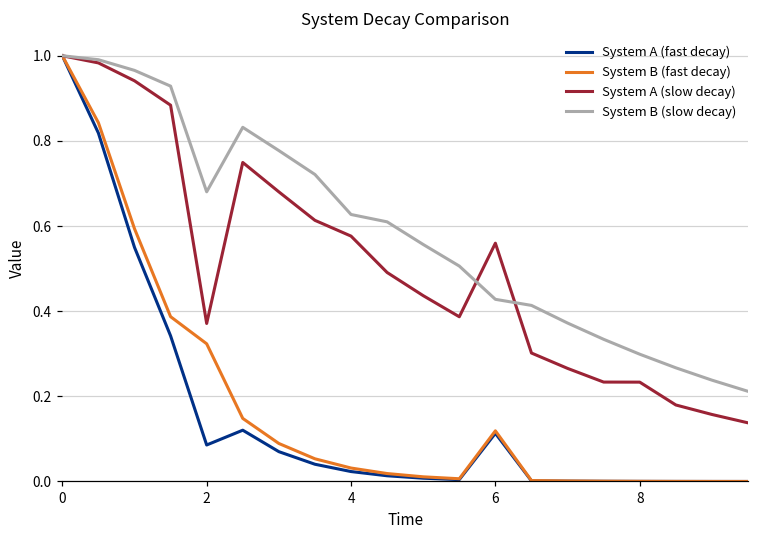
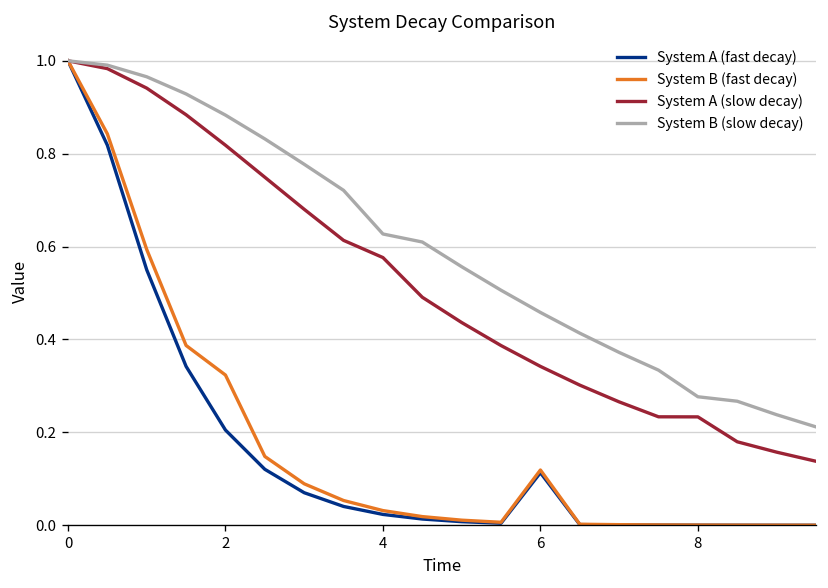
System A (fast decay), 2: 0.09 -> 0.20
System A (slow decay), 2: 0.37 -> 0.82
System B (slow decay), 2: 0.68 -> 0.88
System A (slow decay), 6: 0.56 -> 0.34
System B (slow decay), 6: 0.43 -> 0.46
System B (slow decay), 8: 0.30 -> 0.28
